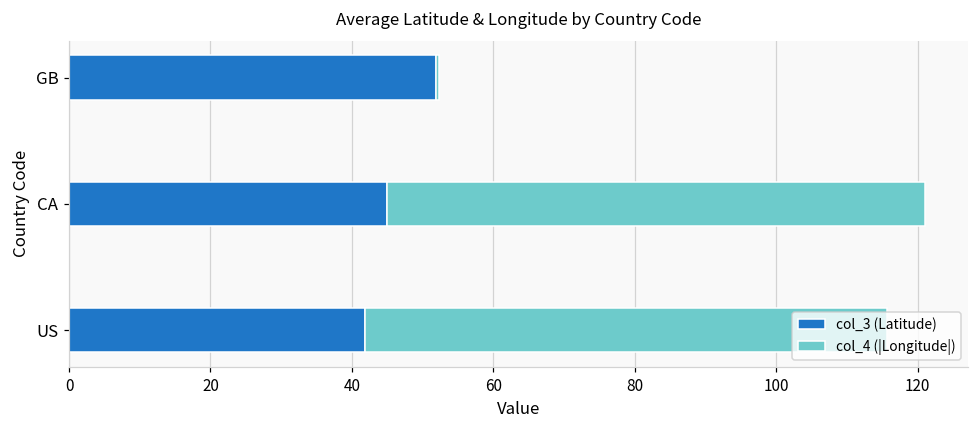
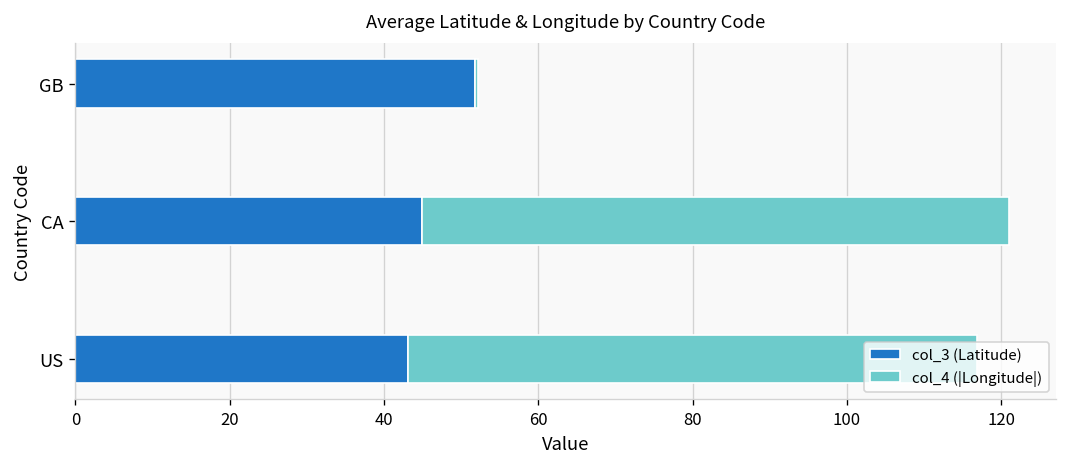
col_3 (Latitude), US: 42 -> 43
